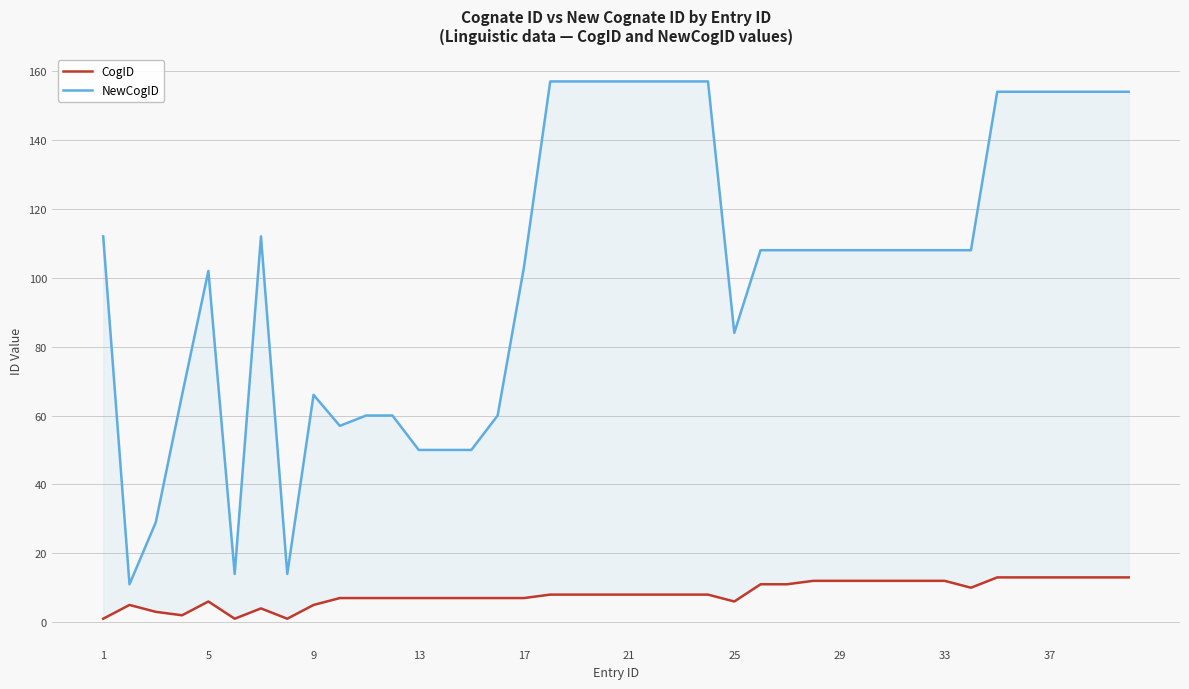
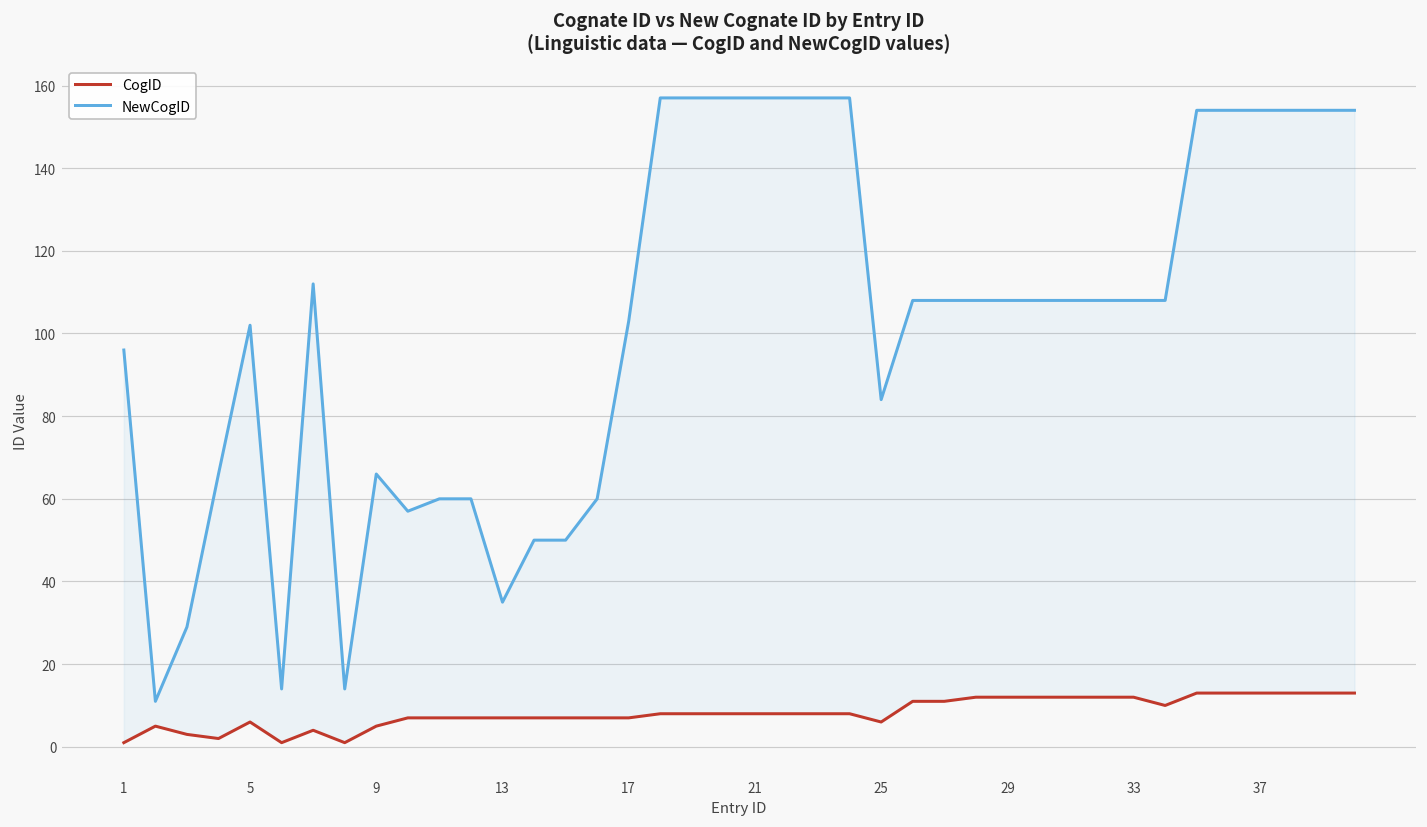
NewCogID, 1: 112 -> 96
NewCogID, 13: 50 -> 35
